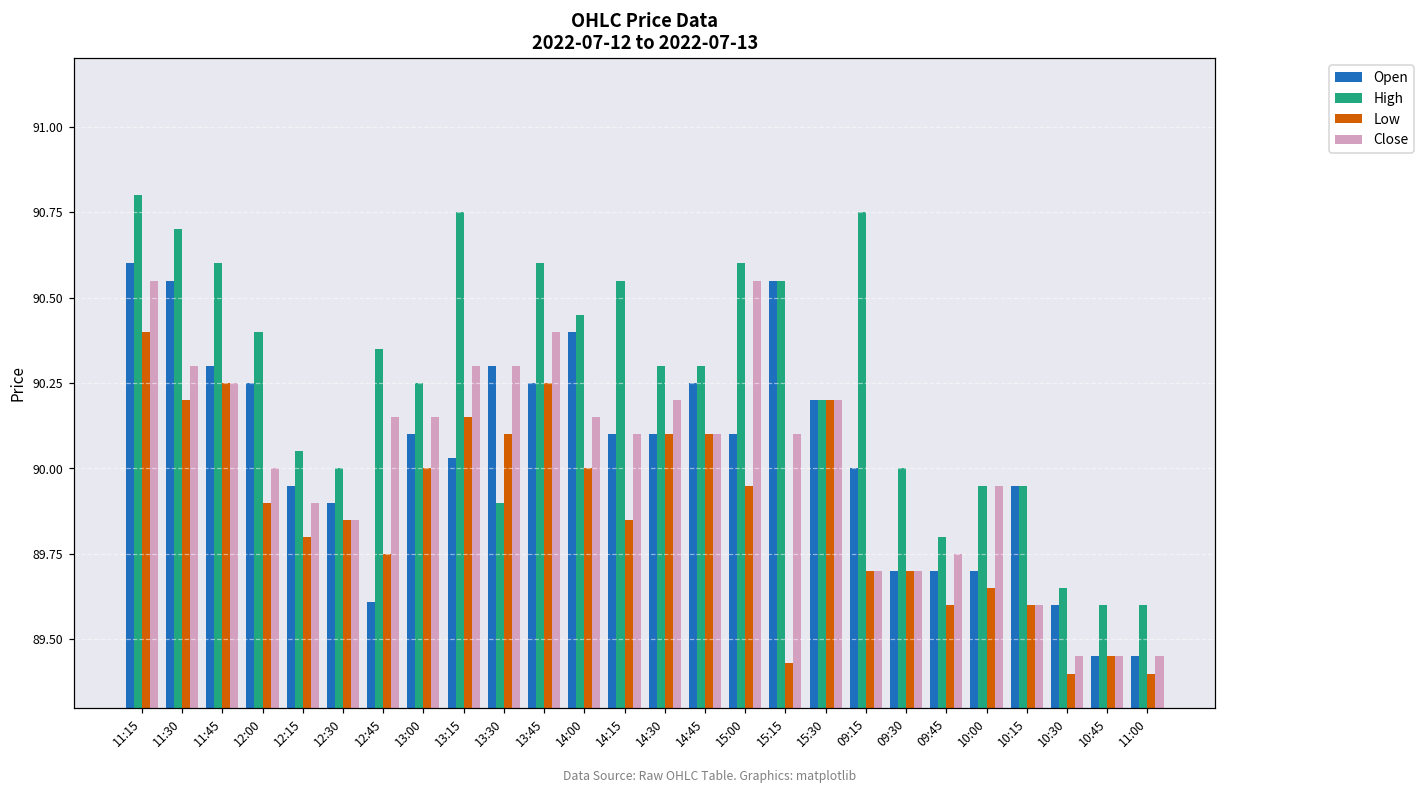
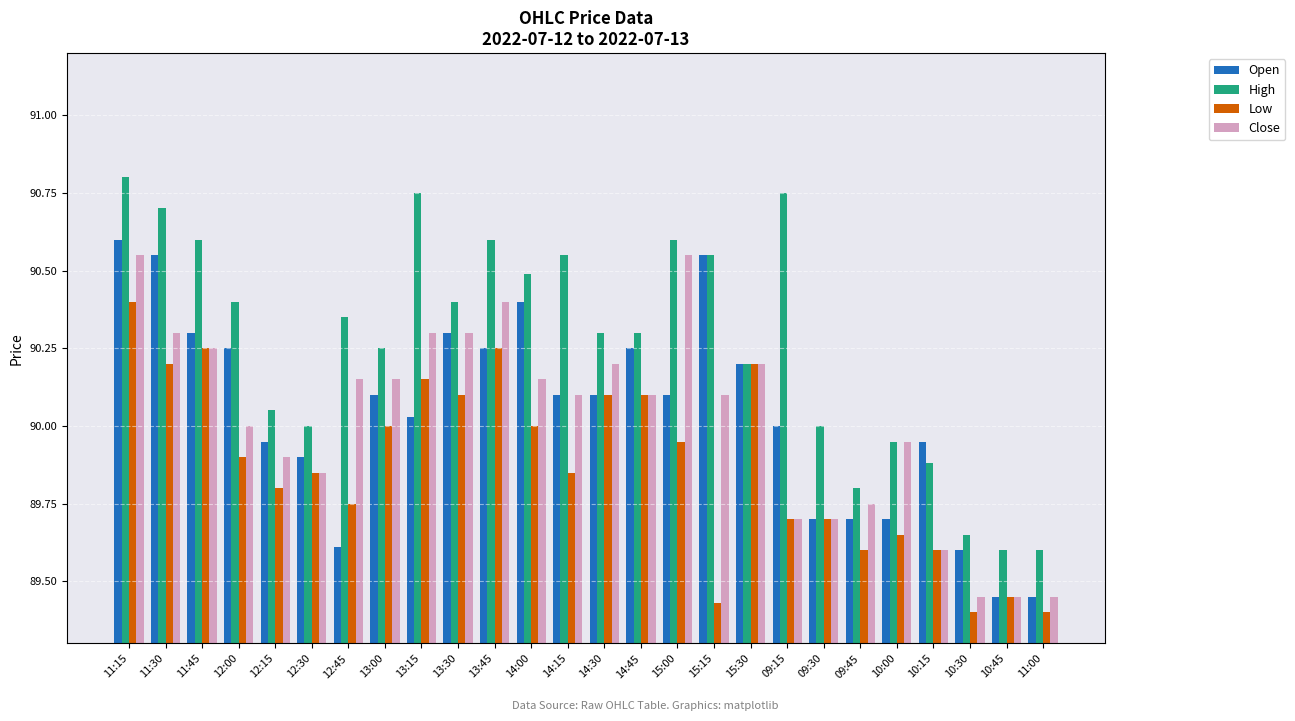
High, 13:30: 89.9 -> 90.4
High, 14:00: 90.45 -> 90.49
High, 10:15: 89.95 -> 89.88
